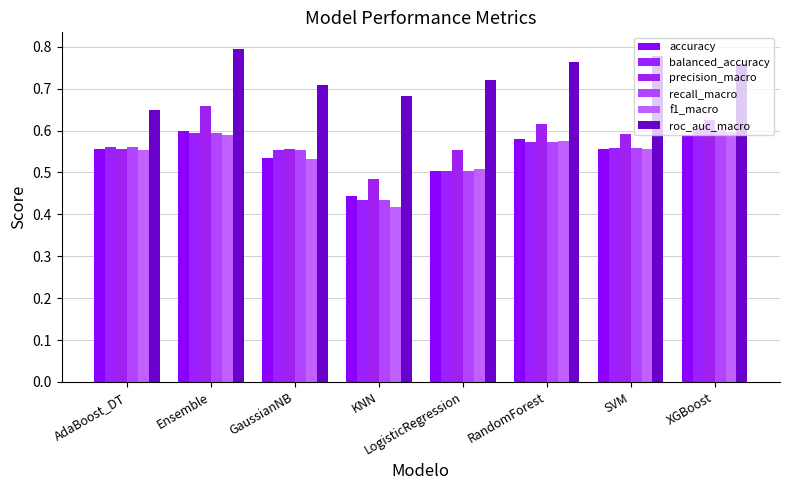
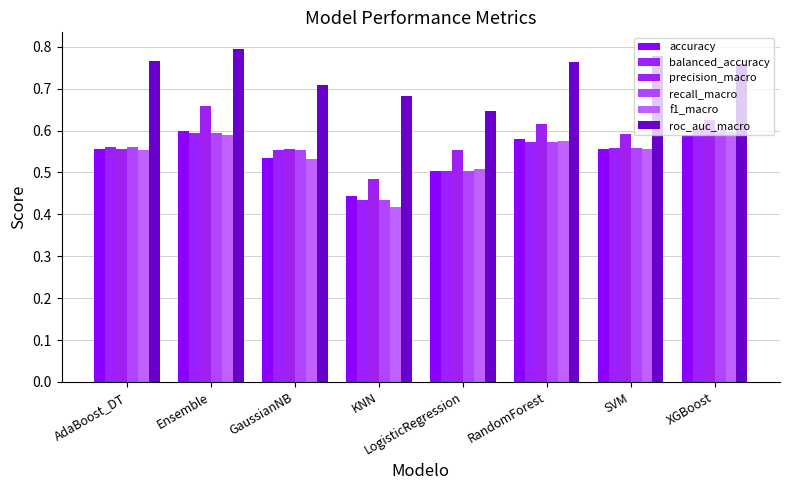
roc_auc_macro, AdaBoost_DT: 0.65 -> 0.77
roc_auc_macro, LogisticRegression: 0.72 -> 0.65
